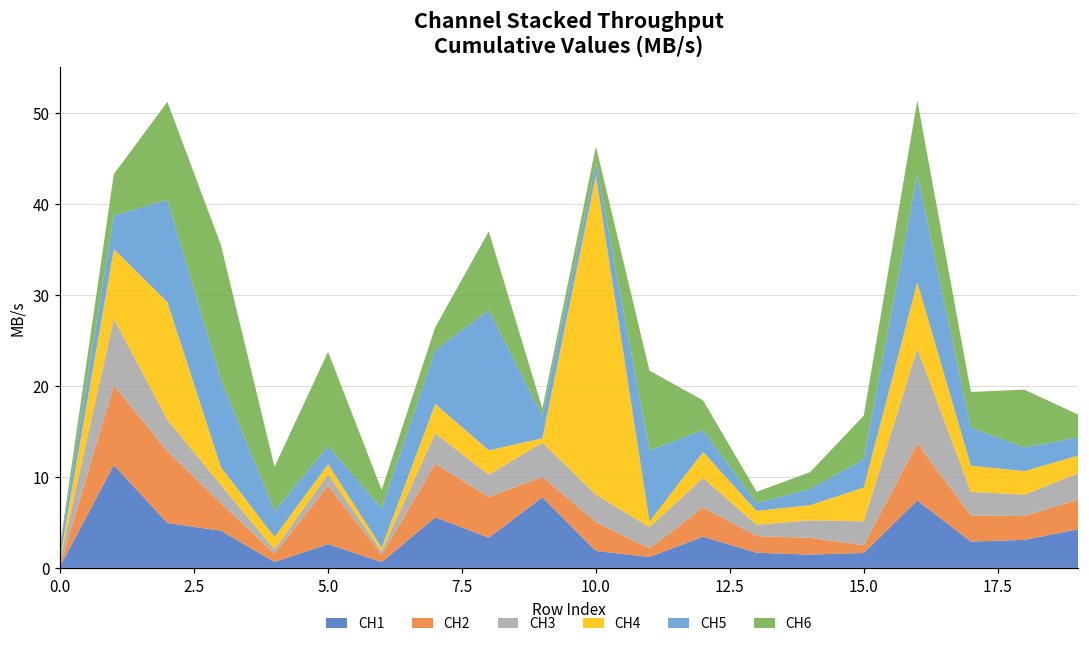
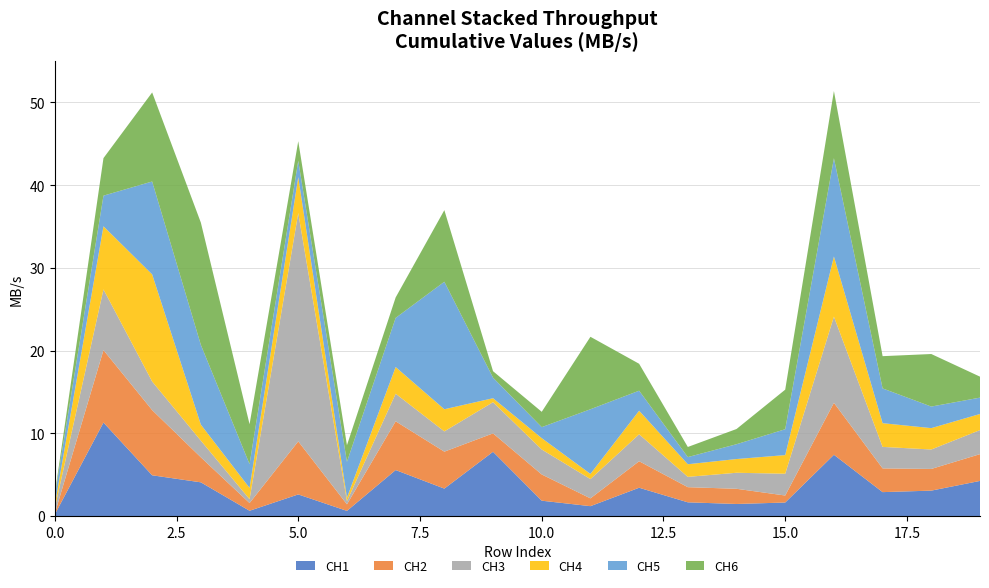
CH3, 5.0: 1 -> 28
CH4, 5.0: 1 -> 4
CH6, 5.0: 10 -> 2
CH4, 10.0: 35 -> 1
CH4, 15.0: 4 -> 2
